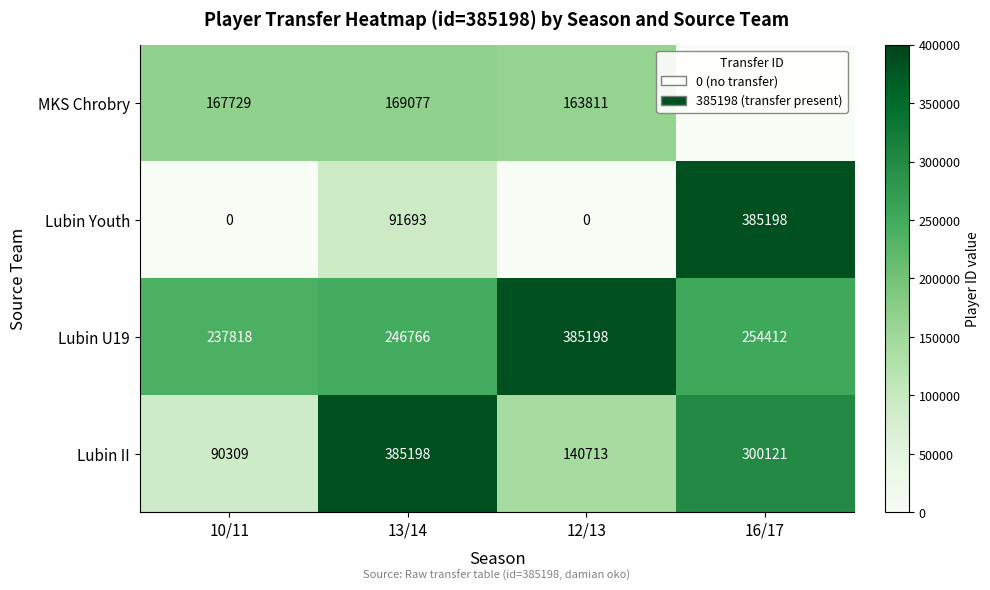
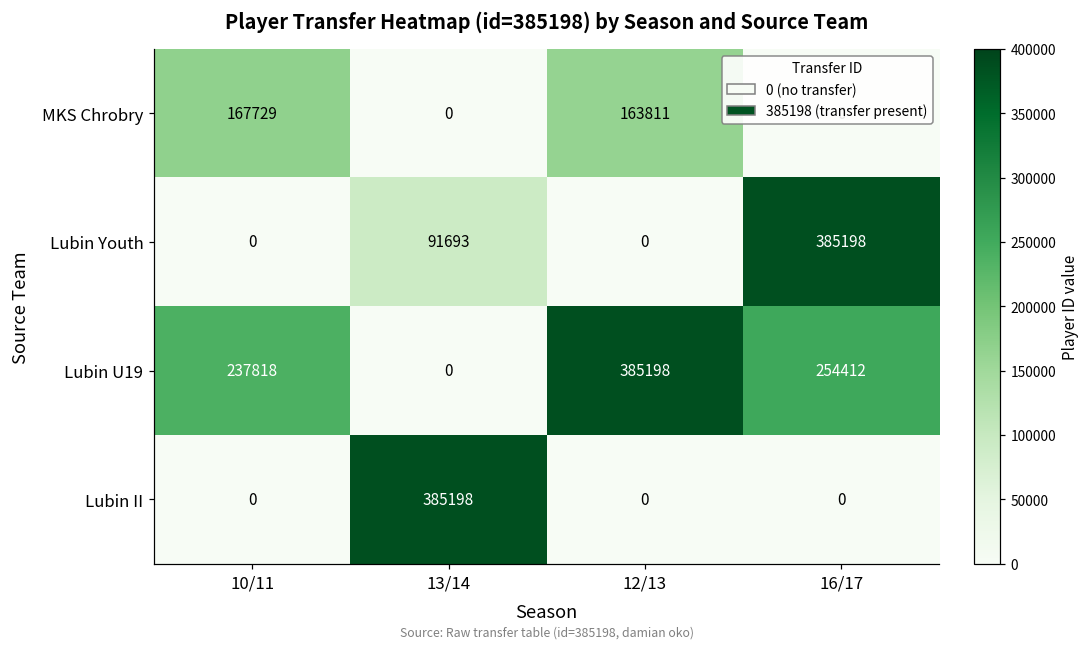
MKS Chrobry, 13/14: 169077 -> 0
Lubin U19, 13/14: 246766 -> 0
Lubin II, 10/11: 90309 -> 0
Lubin II, 12/13: 140713 -> 0
Lubin II, 16/17: 300121 -> 0
